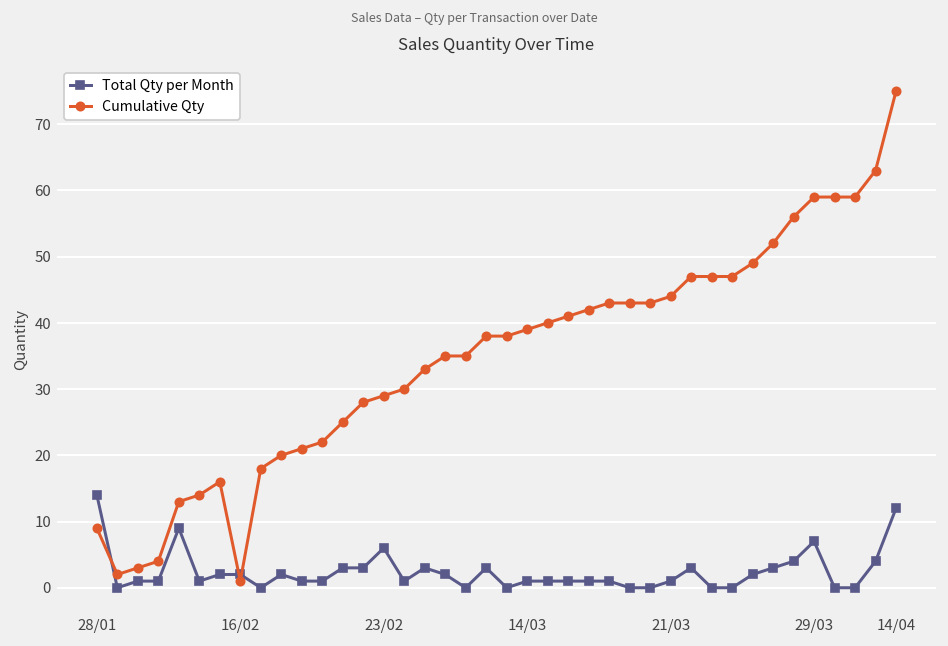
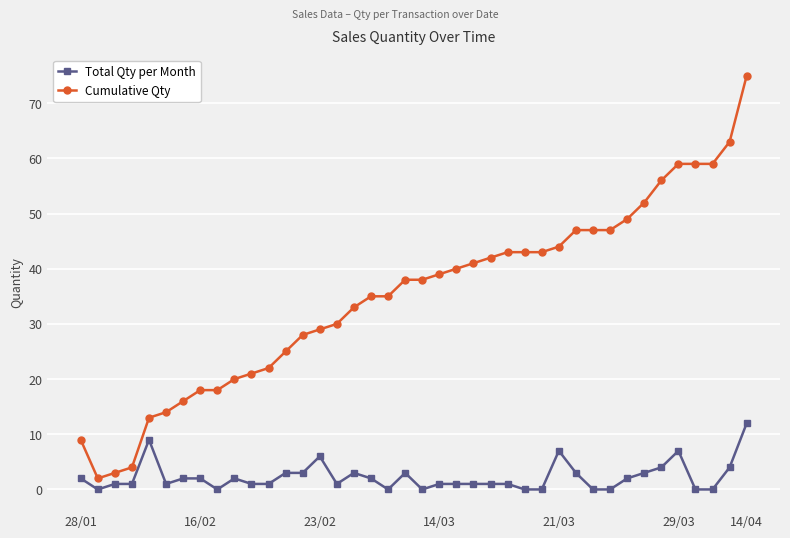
Total Qty per Month, 28/01: 14 -> 2
Cumulative Qty, 16/02: 1 -> 18
Total Qty per Month, 21/03: 1 -> 7
